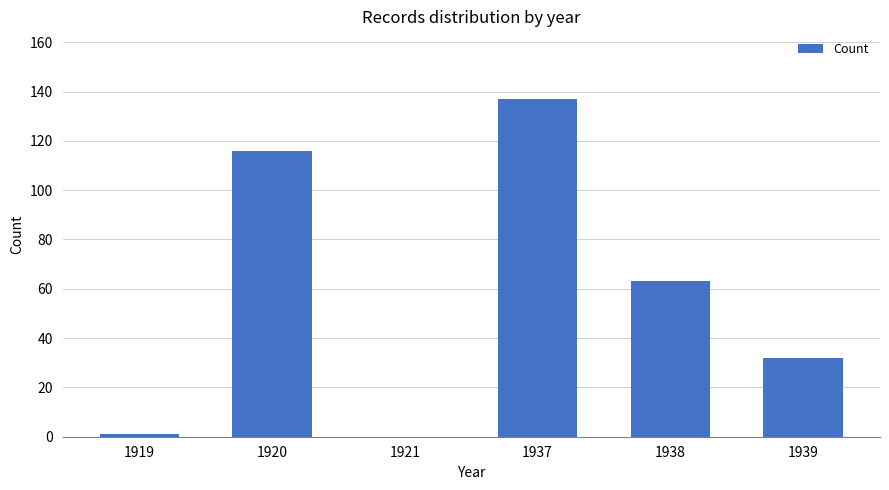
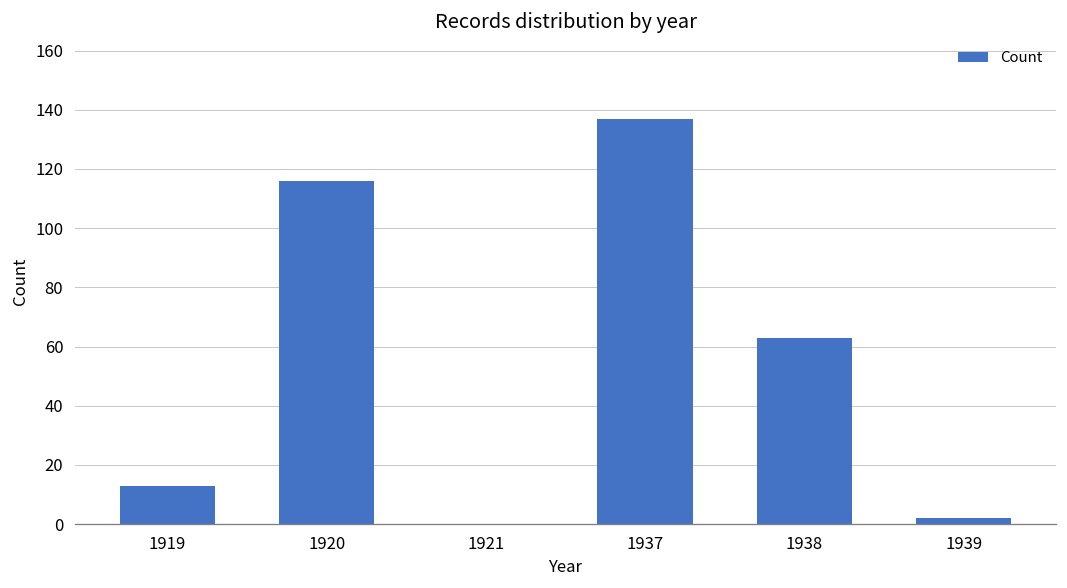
1919: 1 -> 13
1939: 32 -> 2
